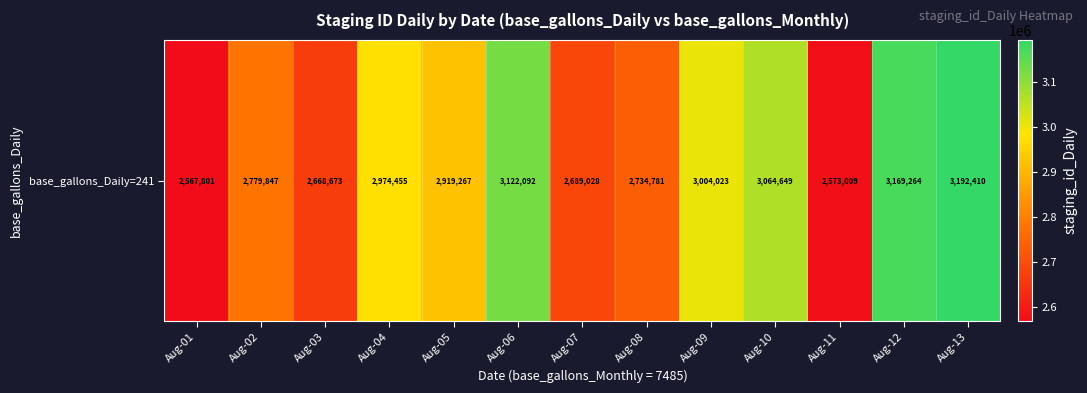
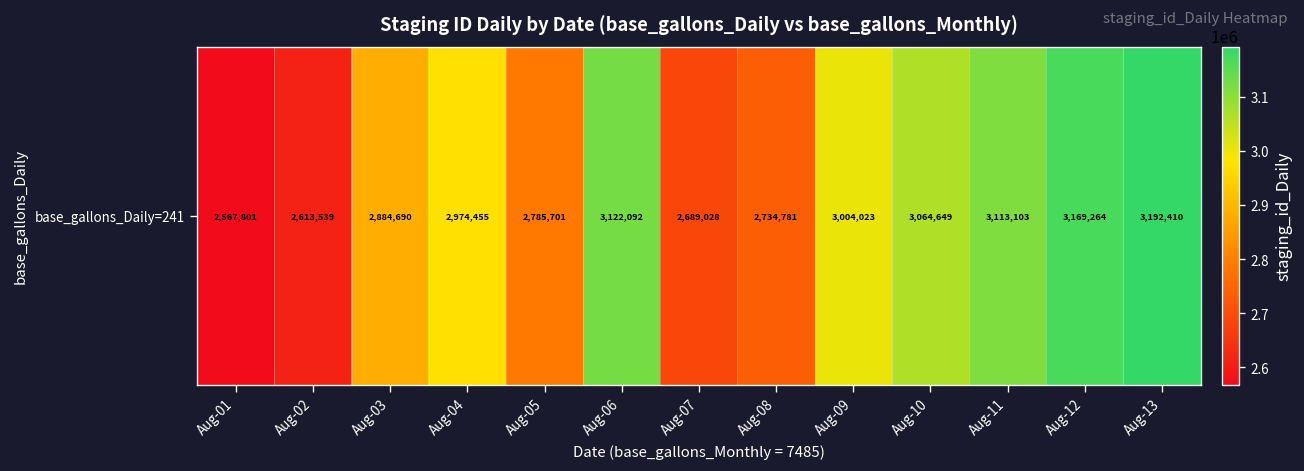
base_gallons_Daily=241, Aug-02: 2,779,847 -> 2,613,539
base_gallons_Daily=241, Aug-03: 2,668,673 -> 2,884,690
base_gallons_Daily=241, Aug-05: 2,919,267 -> 2,785,701
base_gallons_Daily=241, Aug-11: 2,573,009 -> 3,113,103
